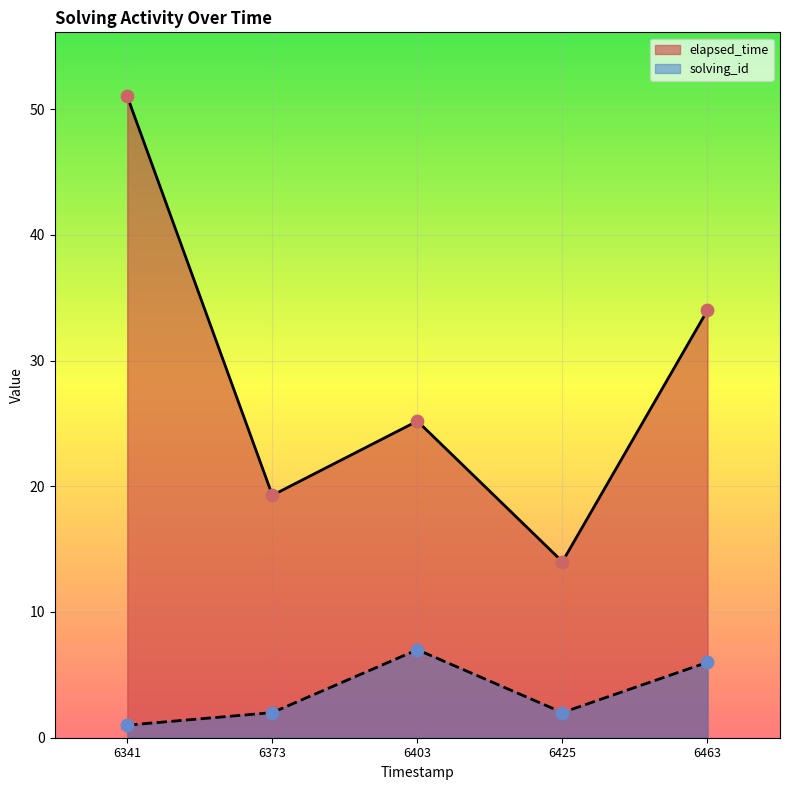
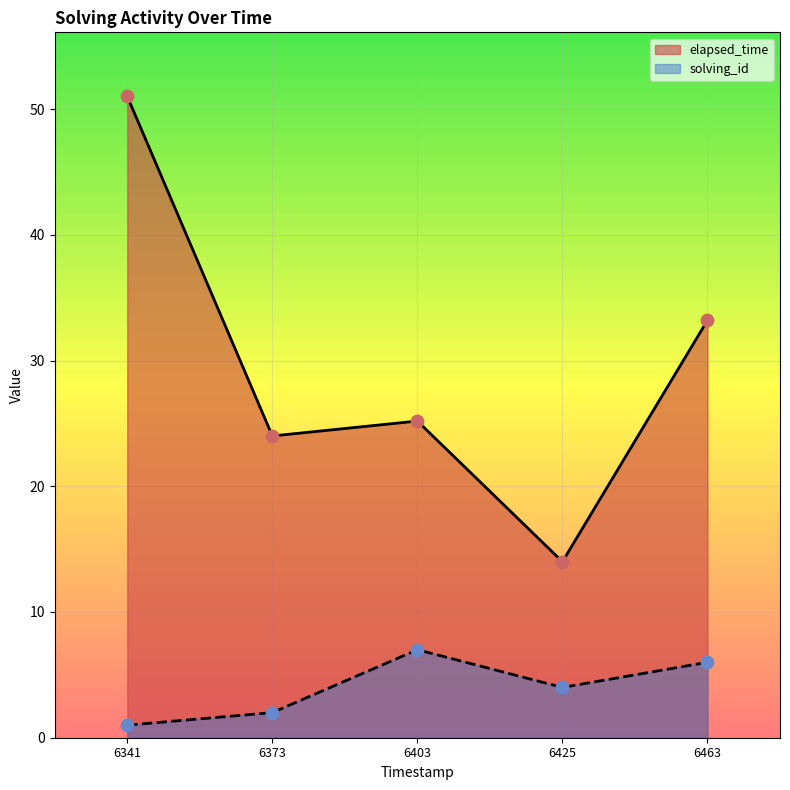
elapsed_time, 6373: 19.3 -> 24.0
solving_id, 6425: 2 -> 4
elapsed_time, 6463: 34.0 -> 33.2
